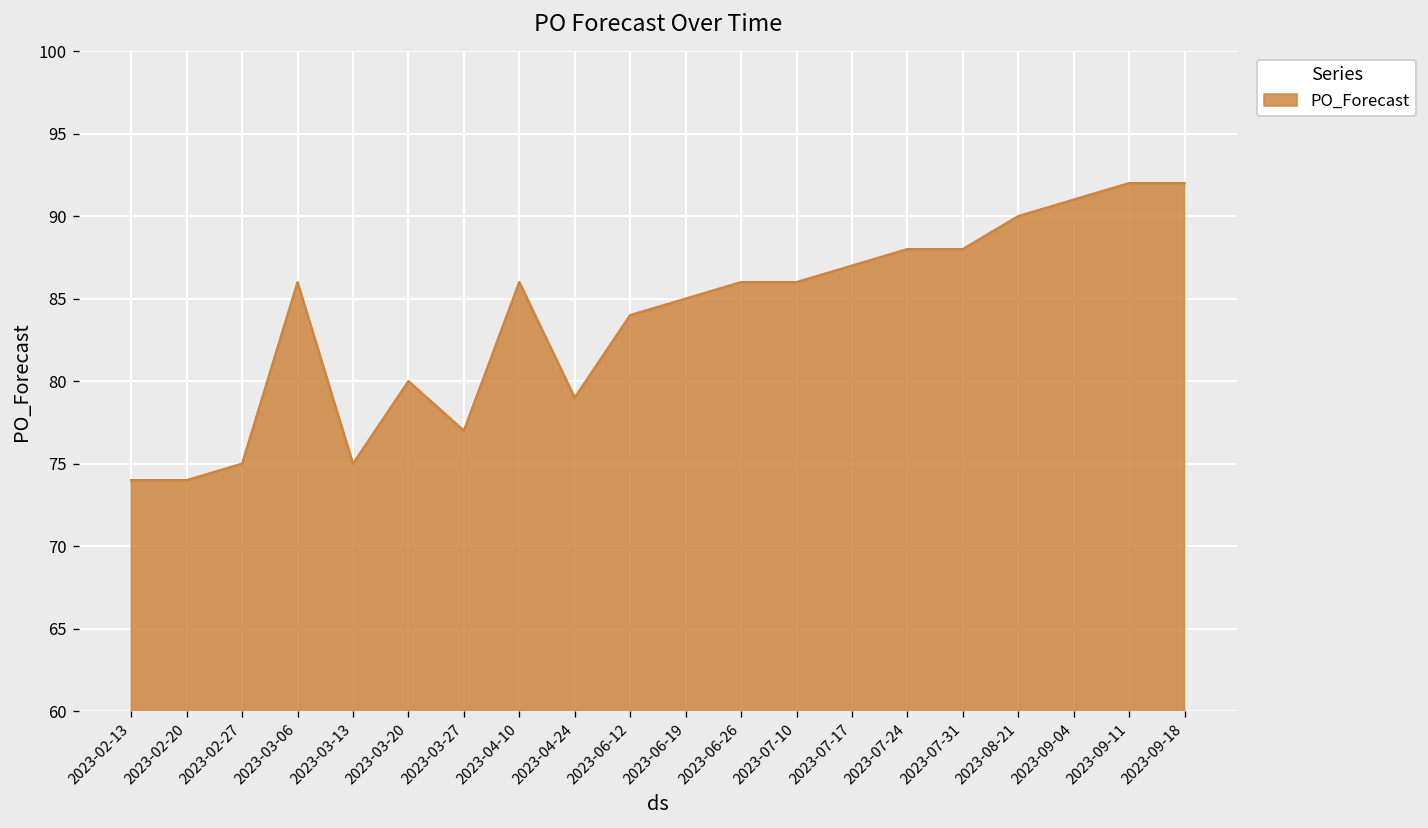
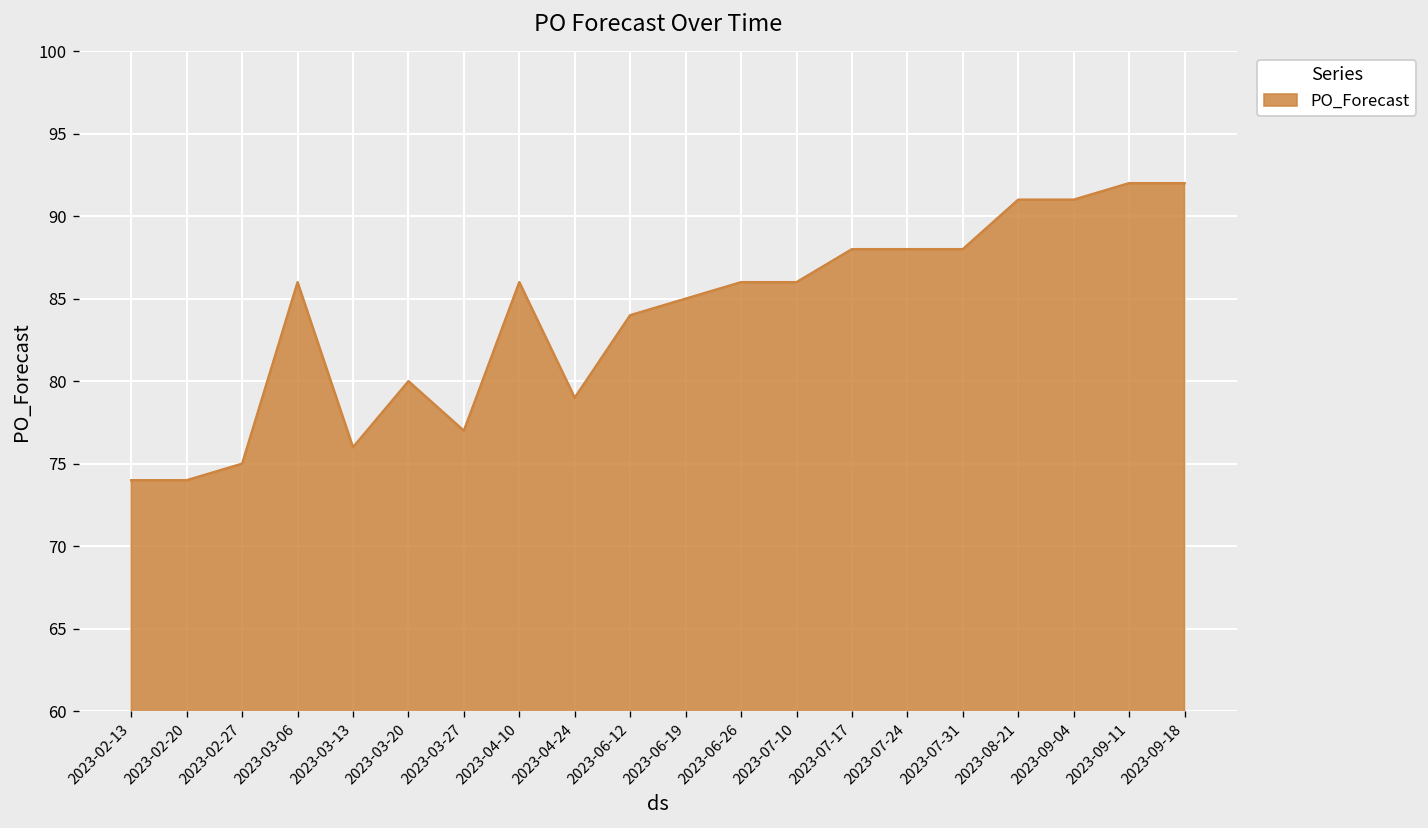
2023-03-13: 75 -> 76
2023-07-17: 87 -> 88
2023-08-21: 90 -> 91
